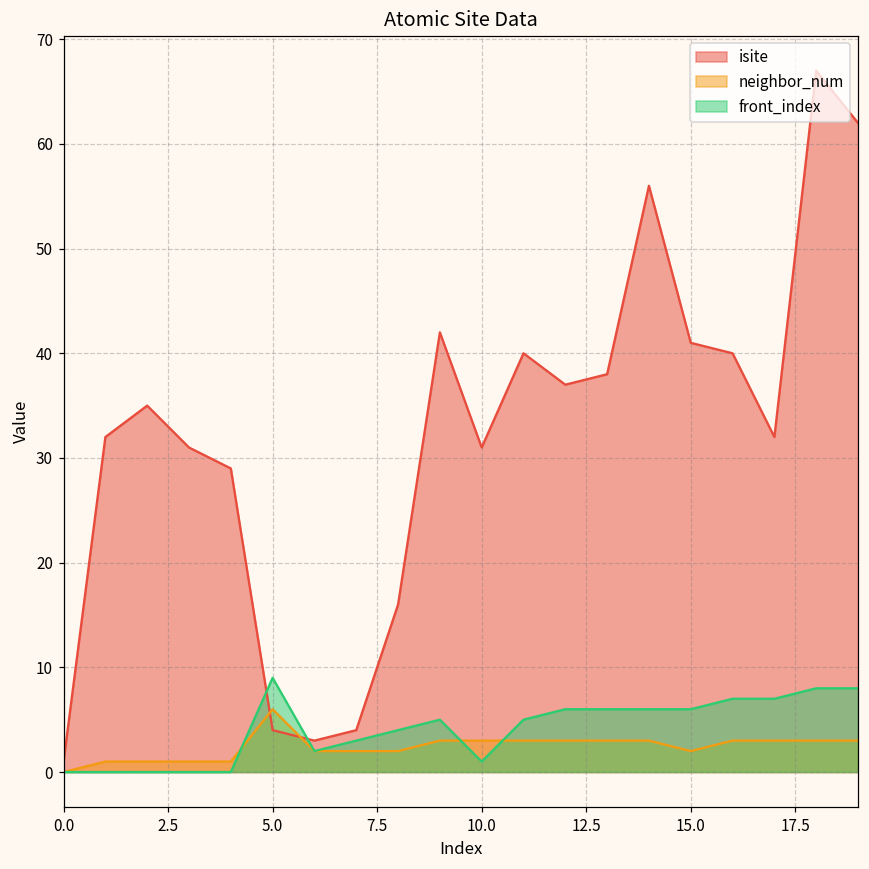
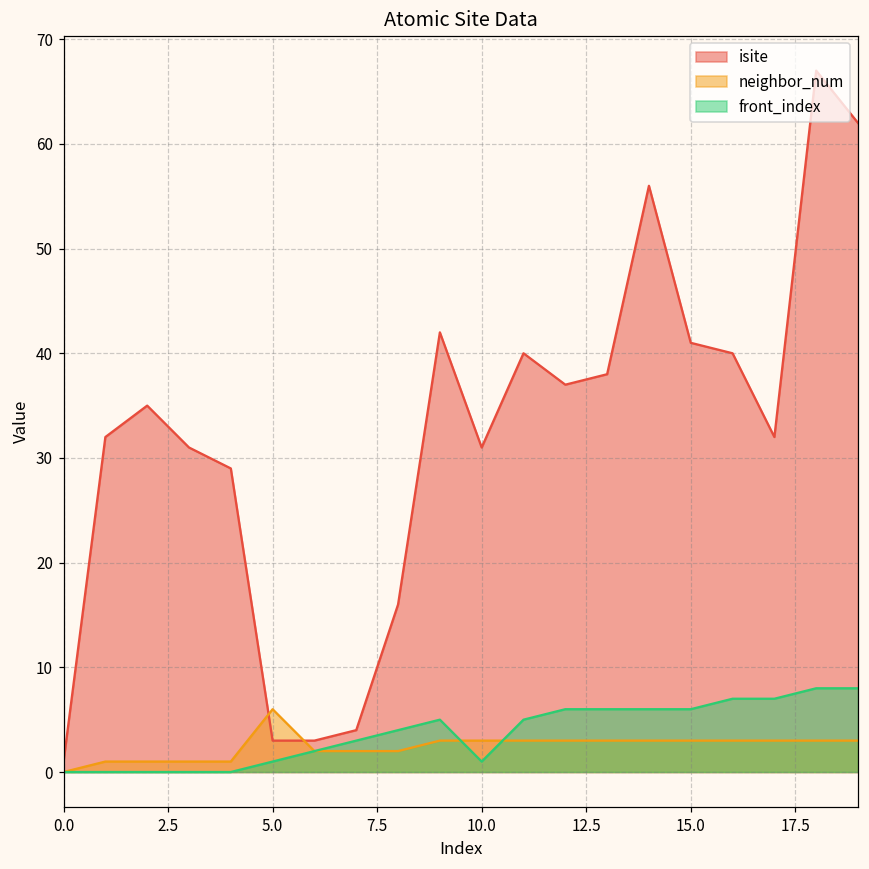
isite, 5.0: 4 -> 3
front_index, 5.0: 9 -> 1
neighbor_num, 15.0: 2 -> 3
